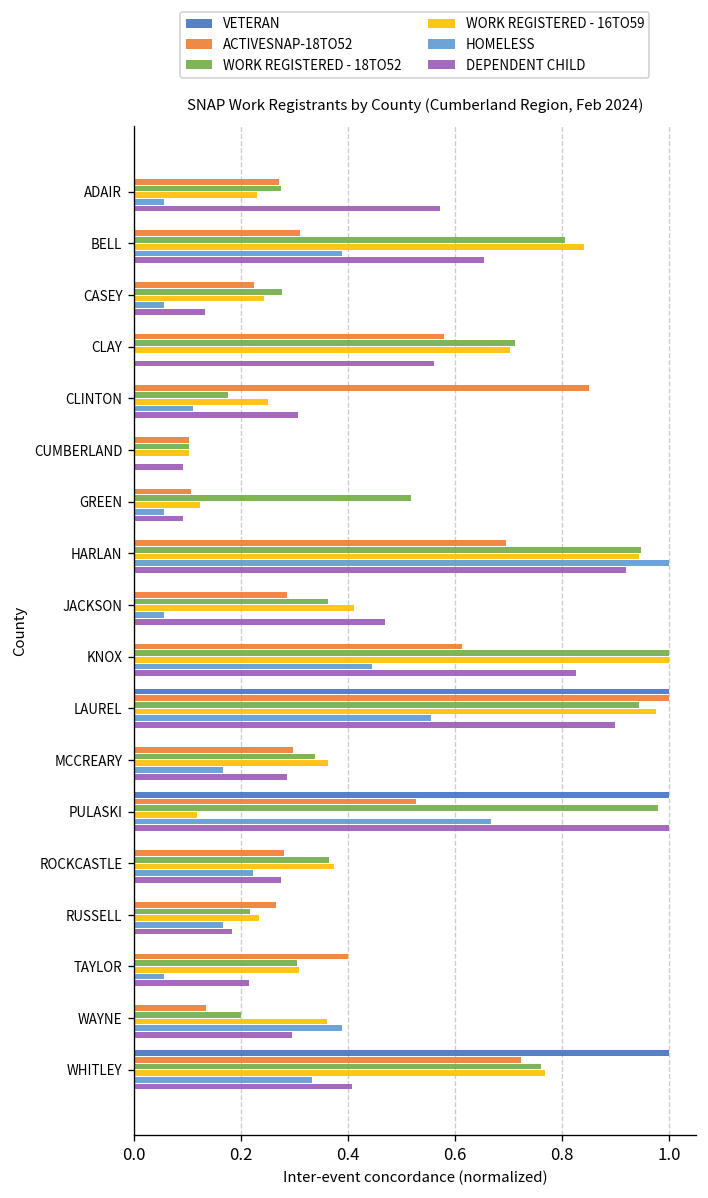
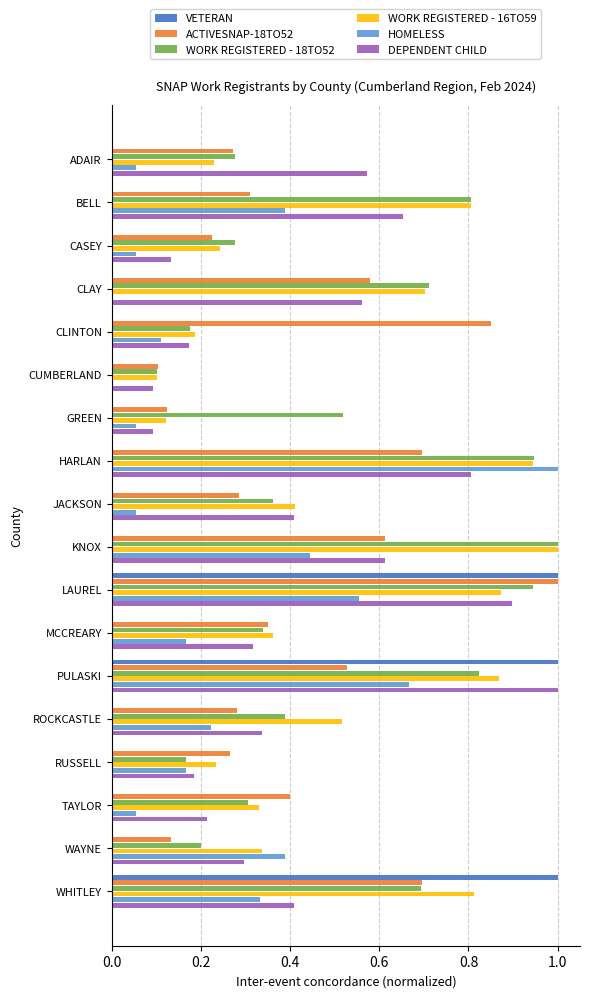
WORK REGISTERED - 16TO59, BELL: 0.84 -> 0.81
WORK REGISTERED - 16TO59, CLINTON: 0.25 -> 0.19
DEPENDENT CHILD, CLINTON: 0.31 -> 0.17
ACTIVESNAP-18TO52, GREEN: 0.11 -> 0.12
DEPENDENT CHILD, HARLAN: 0.92 -> 0.81
DEPENDENT CHILD, JACKSON: 0.47 -> 0.41
DEPENDENT CHILD, KNOX: 0.83 -> 0.61
WORK REGISTERED - 16TO59, LAUREL: 0.98 -> 0.87
ACTIVESNAP-18TO52, MCCREARY: 0.30 -> 0.35
DEPENDENT CHILD, MCCREARY: 0.29 -> 0.32
WORK REGISTERED - 18TO52, PULASKI: 0.98 -> 0.82
WORK REGISTERED - 16TO59, PULASKI: 0.12 -> 0.87
WORK REGISTERED - 18TO52, ROCKCASTLE: 0.36 -> 0.39
WORK REGISTERED - 16TO59, ROCKCASTLE: 0.37 -> 0.52
DEPENDENT CHILD, ROCKCASTLE: 0.28 -> 0.34
WORK REGISTERED - 18TO52, RUSSELL: 0.22 -> 0.17
WORK REGISTERED - 16TO59, TAYLOR: 0.31 -> 0.33
WORK REGISTERED - 16TO59, WAYNE: 0.36 -> 0.34
ACTIVESNAP-18TO52, WHITLEY: 0.72 -> 0.70
WORK REGISTERED - 18TO52, WHITLEY: 0.76 -> 0.69
WORK REGISTERED - 16TO59, WHITLEY: 0.77 -> 0.81
